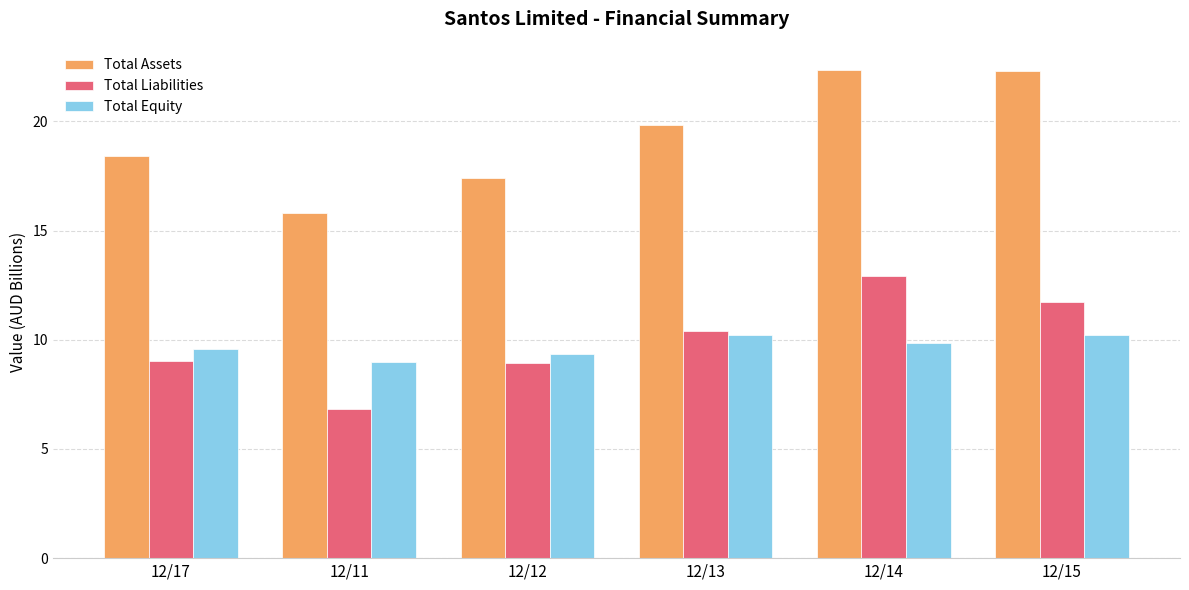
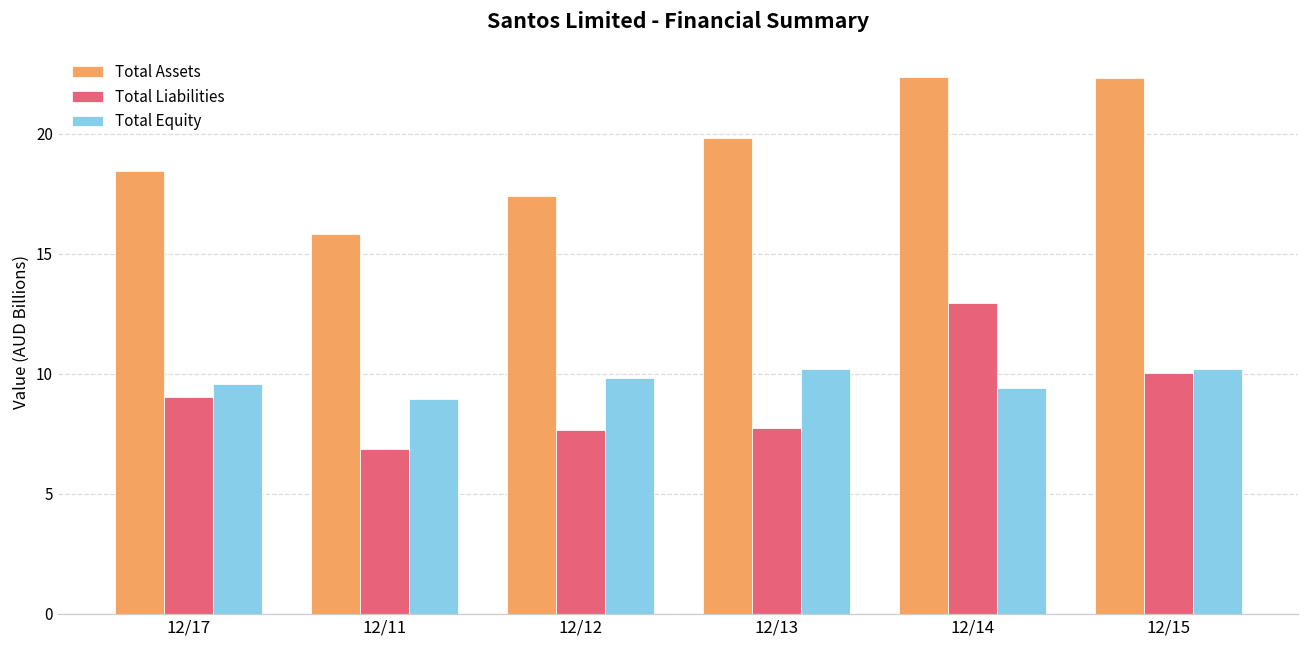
Total Liabilities, 12/12: 8.9 -> 7.7
Total Equity, 12/12: 9.4 -> 9.8
Total Liabilities, 12/13: 10.4 -> 7.7
Total Equity, 12/14: 9.9 -> 9.4
Total Liabilities, 12/15: 11.7 -> 10.0
